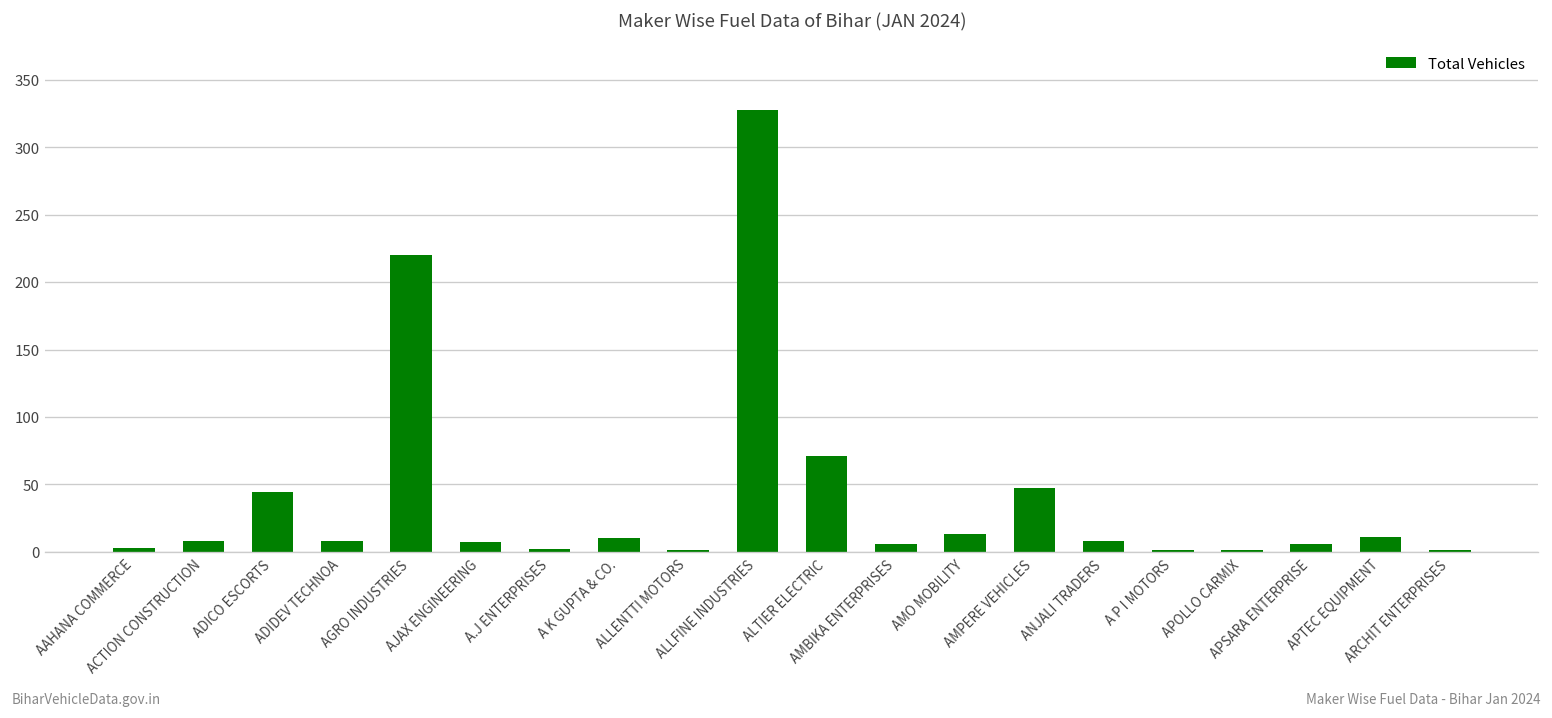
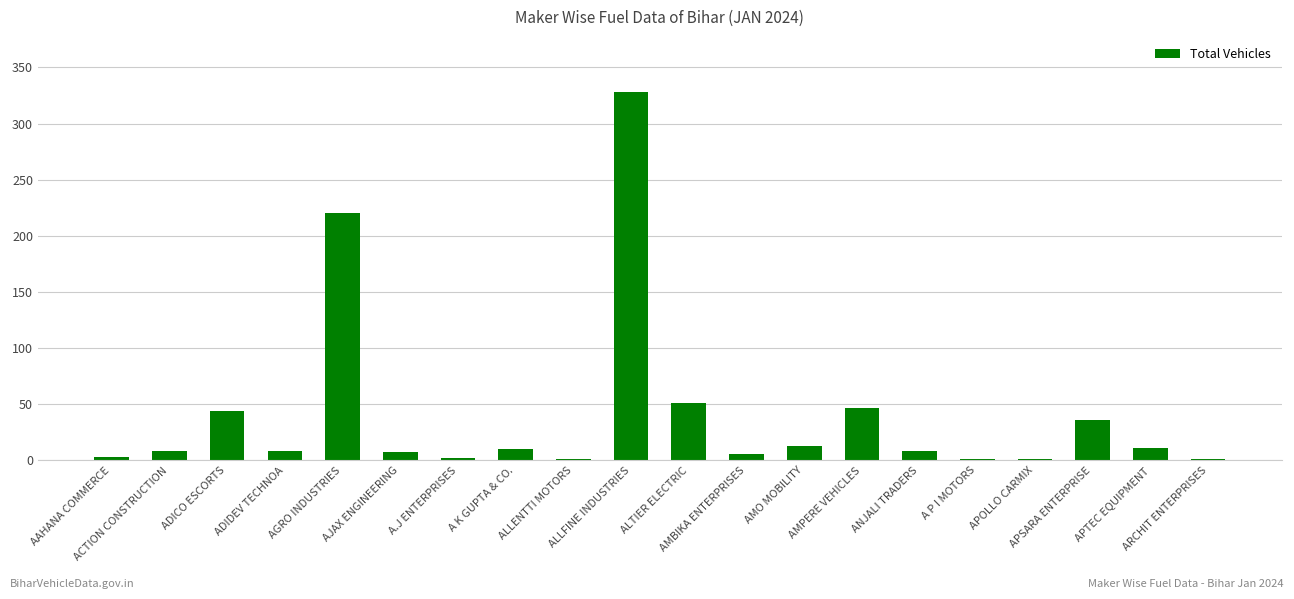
ALTIER ELECTRIC: 71 -> 51
APSARA ENTERPRISE: 6 -> 36
